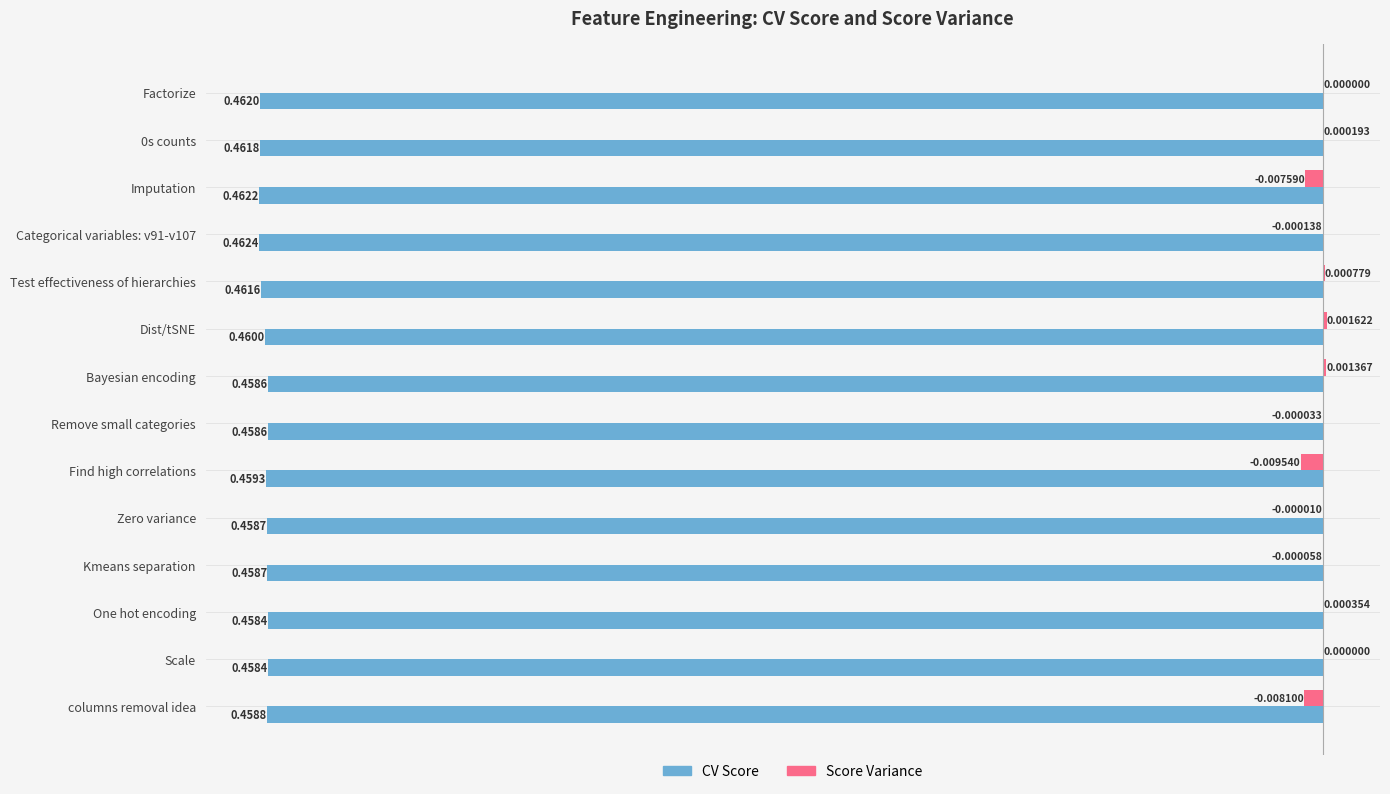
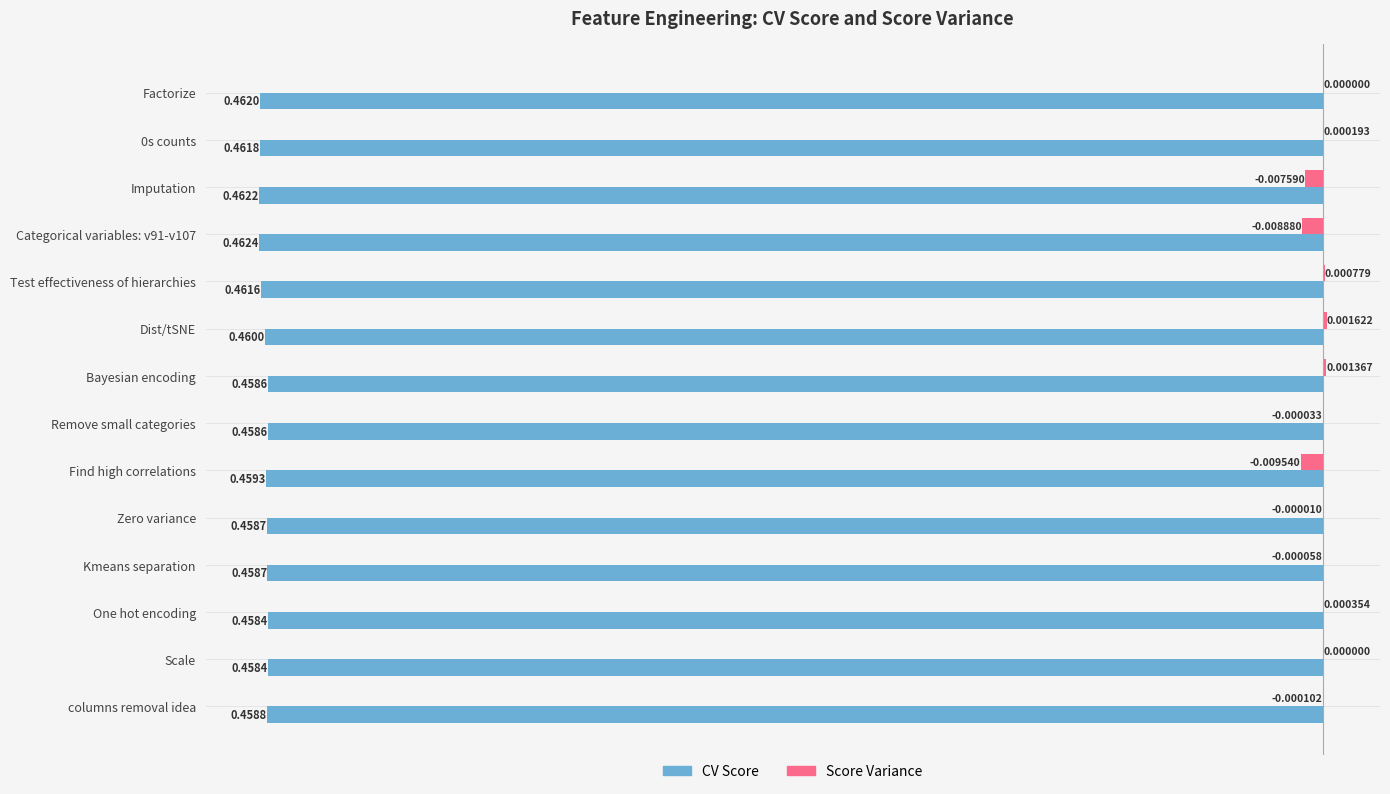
Score Variance, Categorical variables: v91-v107: -0.000138 -> -0.008880
Score Variance, columns removal idea: -0.008100 -> -0.000102
